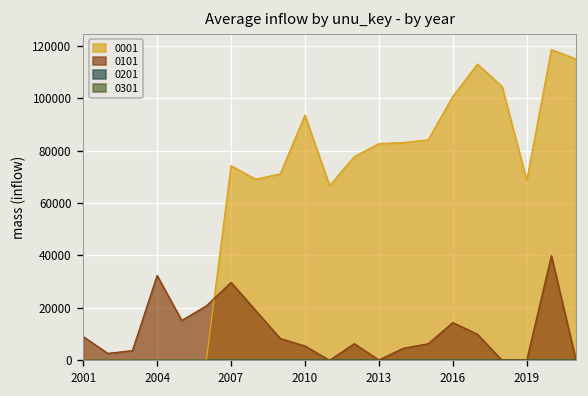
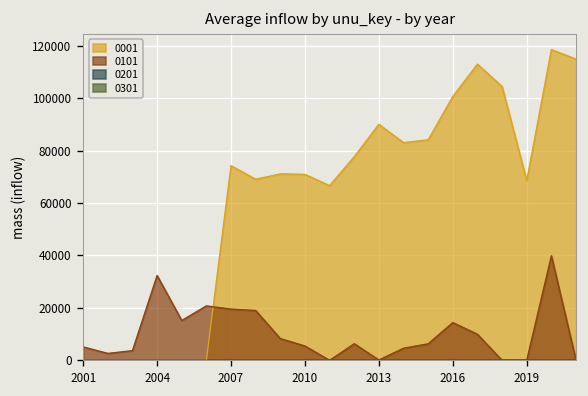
0101, 2001: 9000 -> 5000
0101, 2007: 30000 -> 20000
0001, 2010: 94000 -> 71000
0001, 2013: 83000 -> 90000
